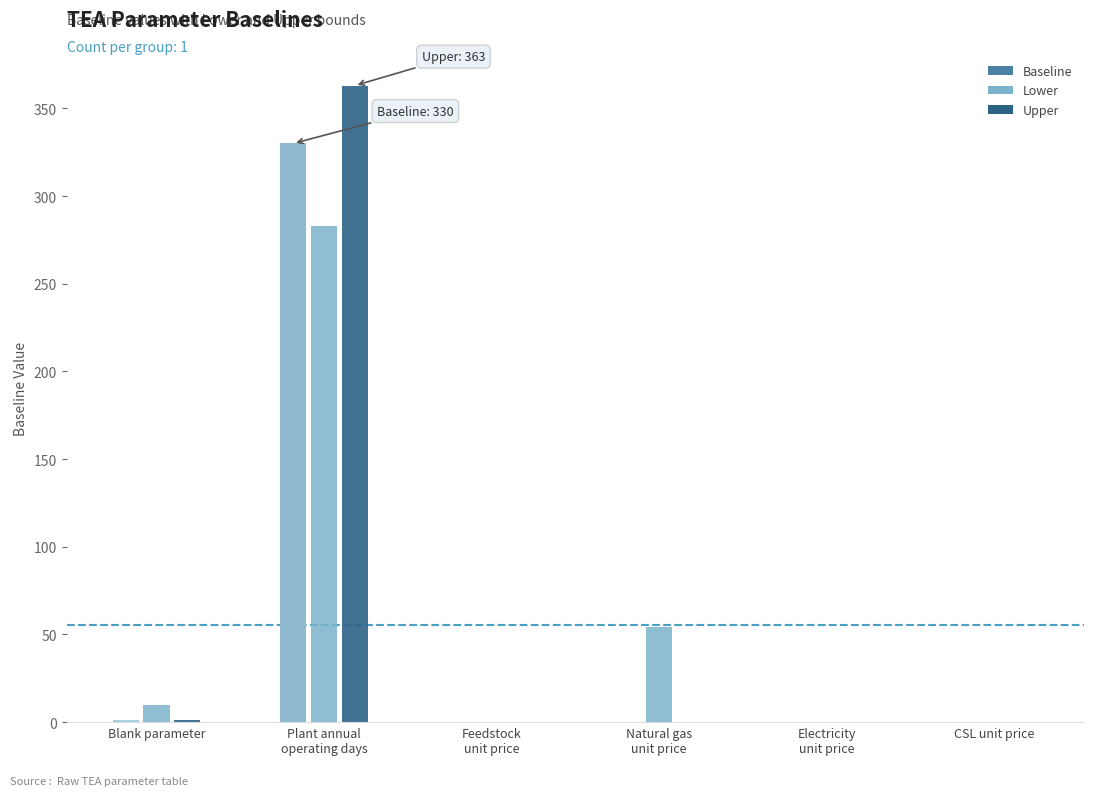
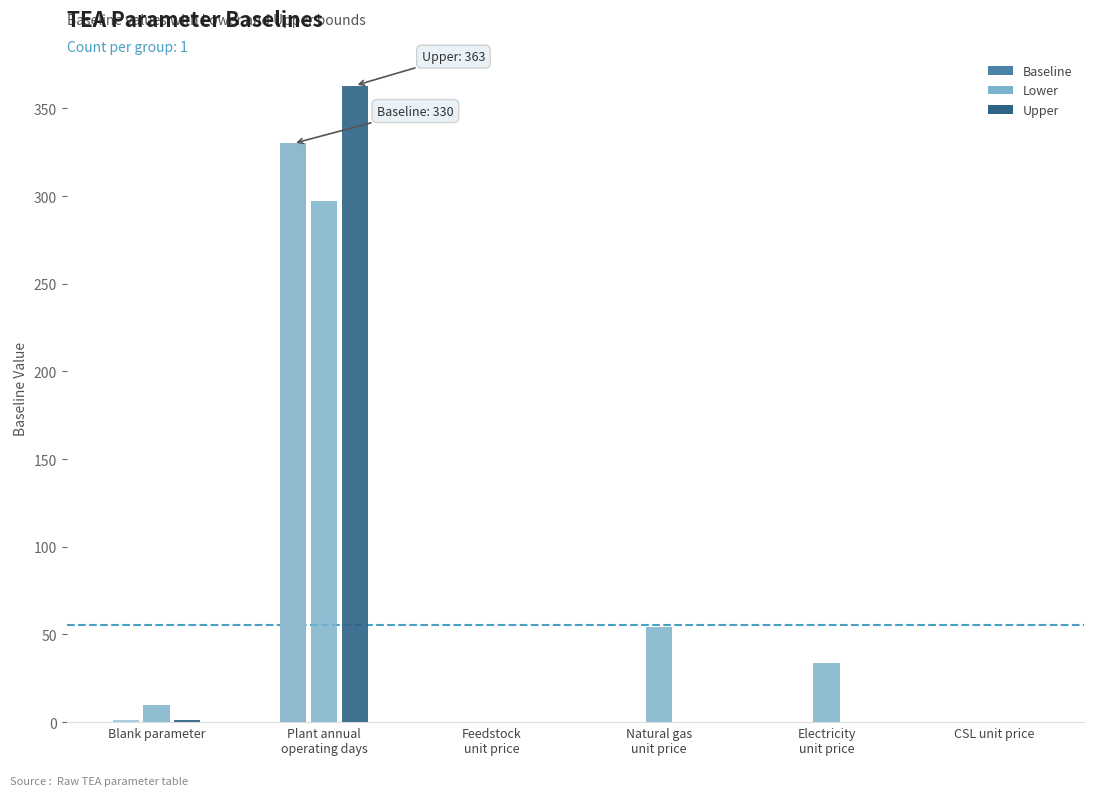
Plant annual operating days: 283 -> 297
Electricity unit price: 0 -> 34
